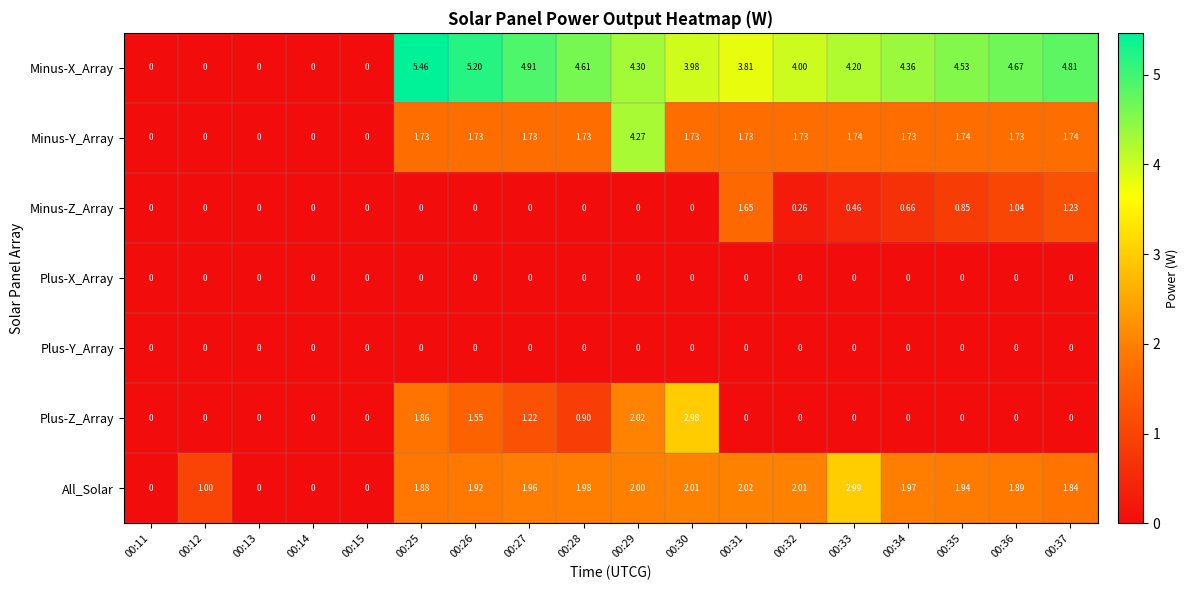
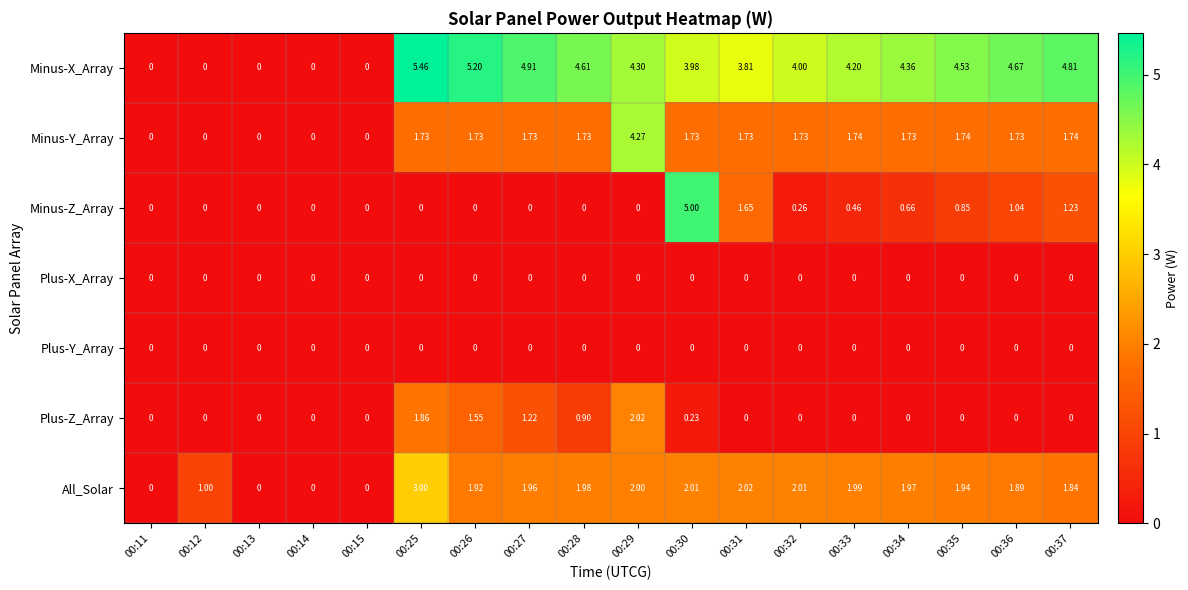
Minus-Z_Array, 00:30: 0 -> 5.00
Plus-Z_Array, 00:30: 2.98 -> 0.23
All_Solar, 00:25: 1.88 -> 3.00
All_Solar, 00:33: 2.99 -> 1.99
